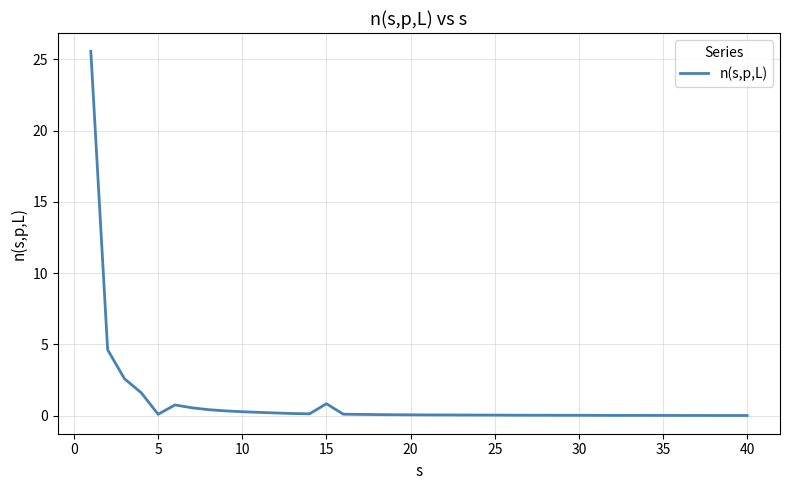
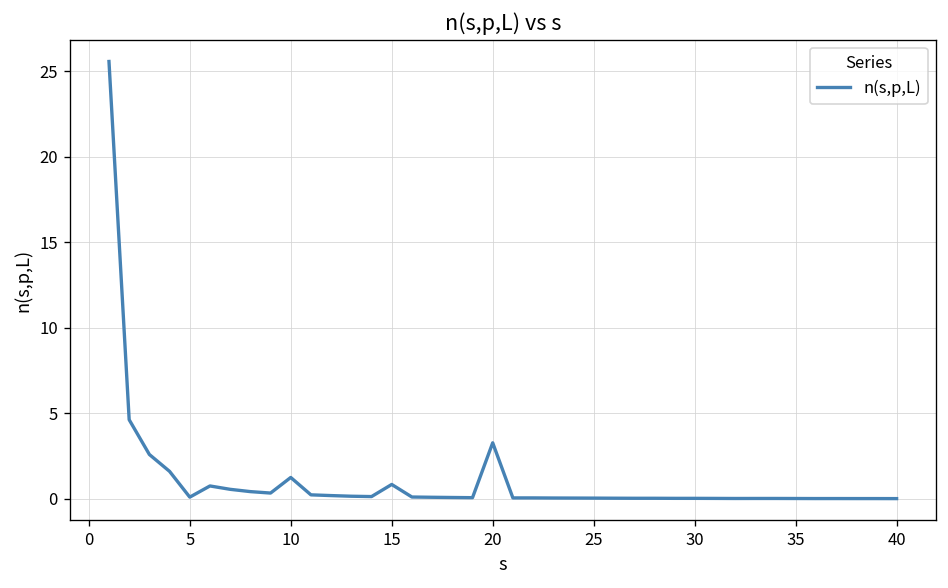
10: 0.3 -> 1.3
20: 0.1 -> 3.3
